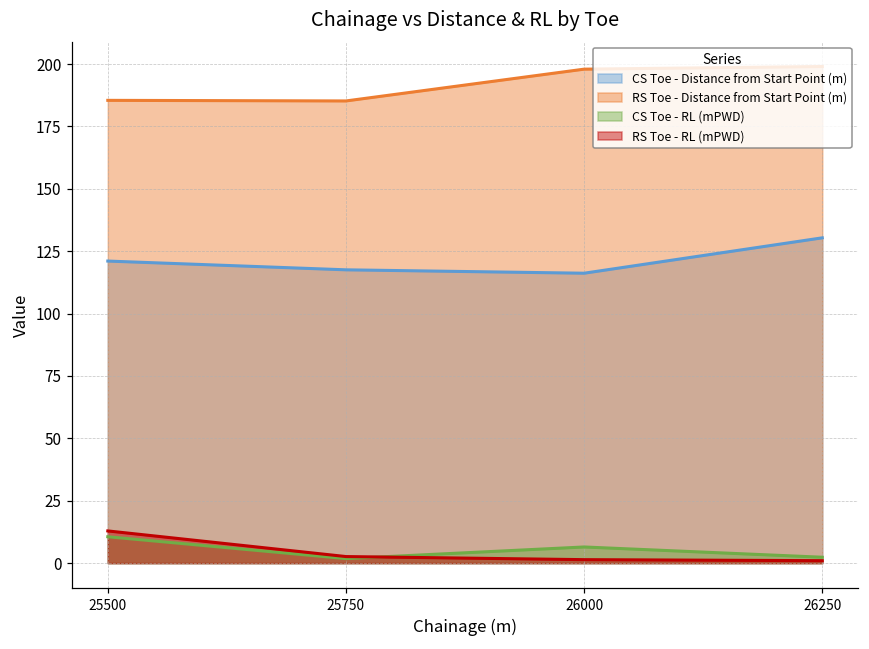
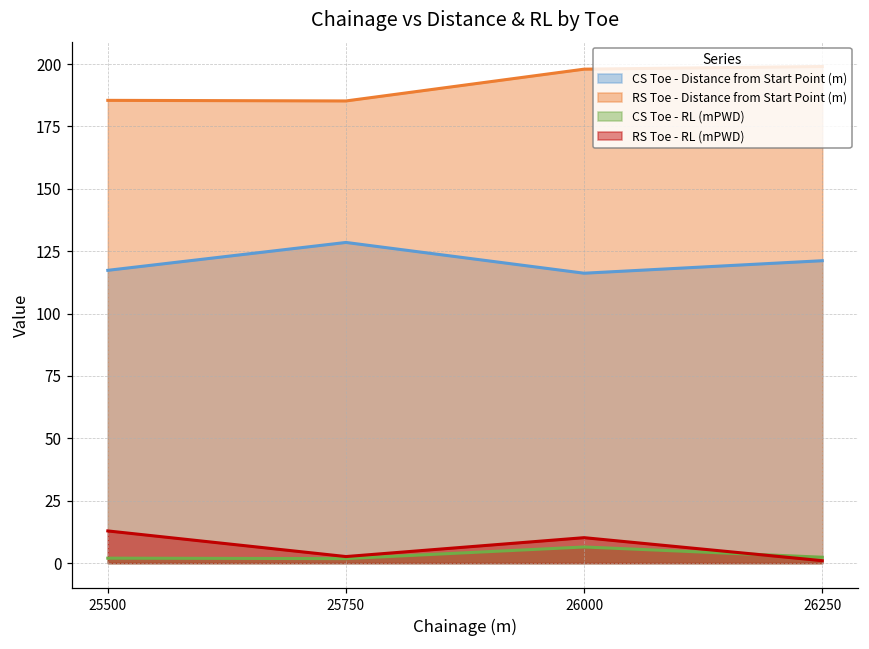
CS Toe - Distance from Start Point (m), 25500: 121 -> 117
CS Toe - RL (mPWD), 25500: 11 -> 2
CS Toe - Distance from Start Point (m), 25750: 118 -> 129
RS Toe - RL (mPWD), 26000: 1 -> 10
CS Toe - Distance from Start Point (m), 26250: 130 -> 121
